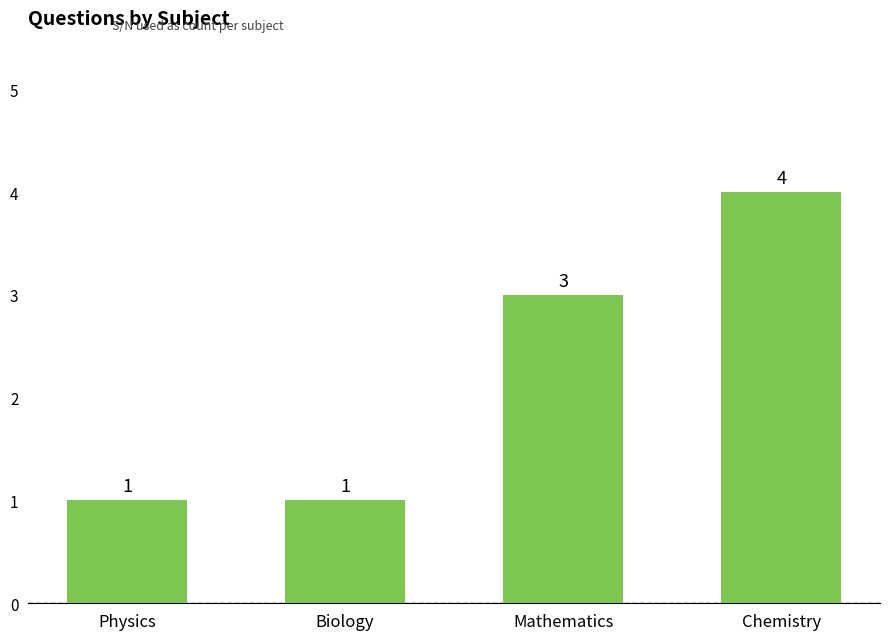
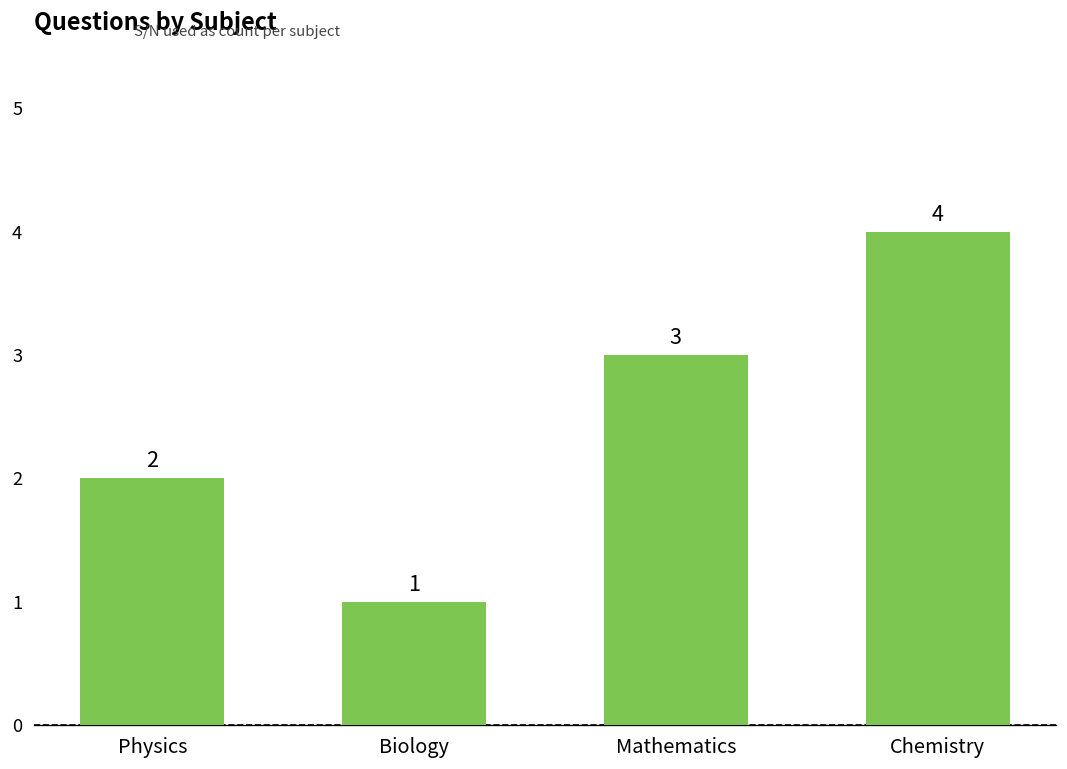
Physics: 1 -> 2
